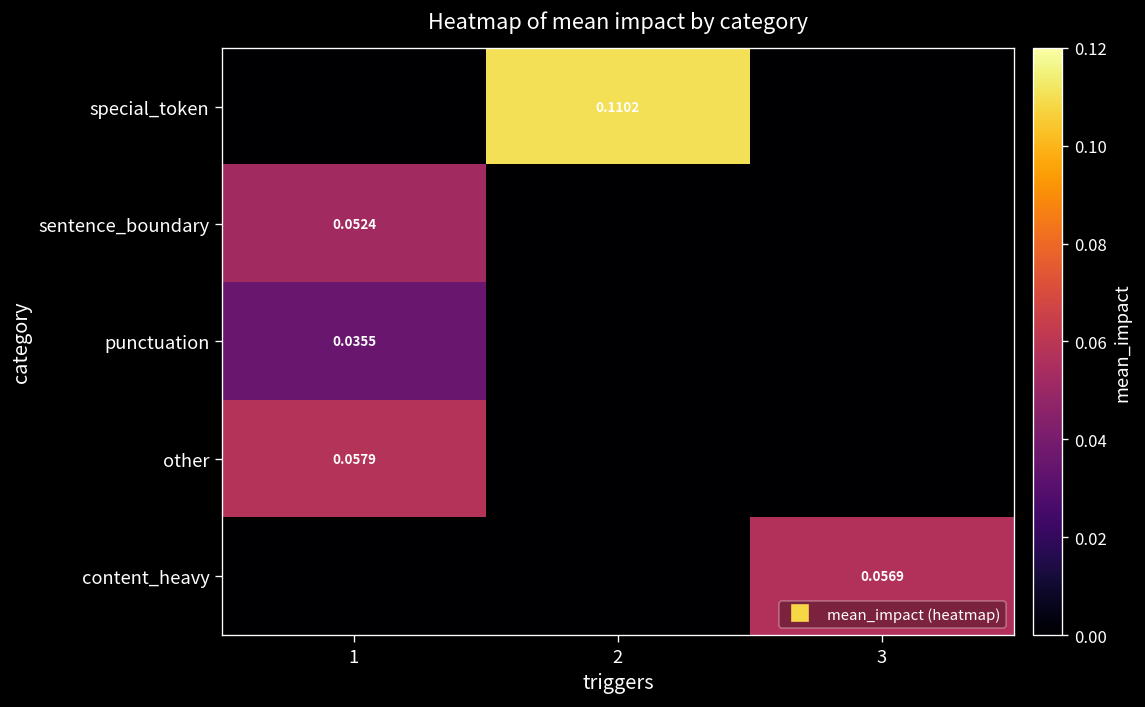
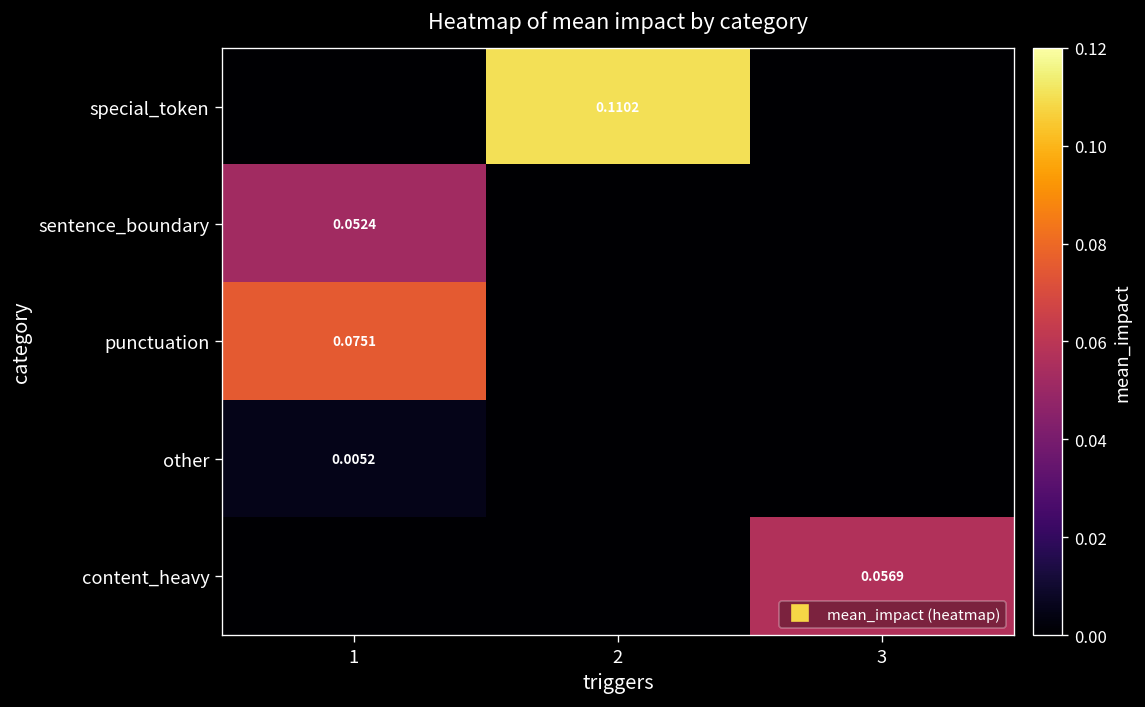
punctuation, 1: 0.0355 -> 0.0751
other, 1: 0.0579 -> 0.0052
